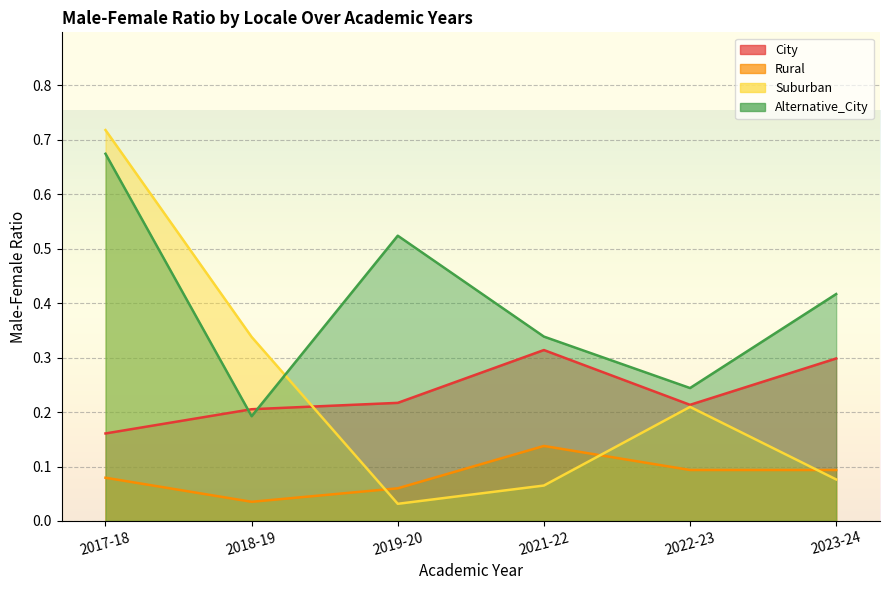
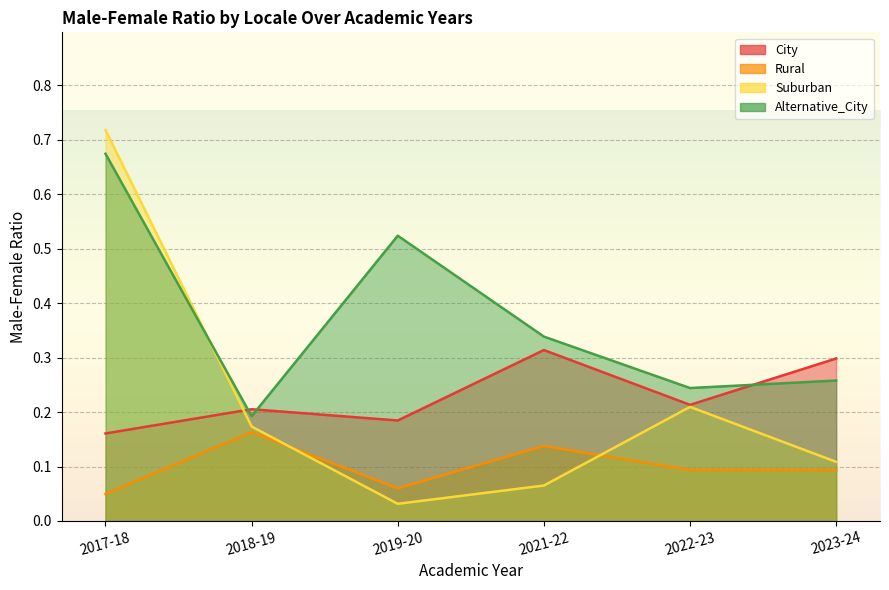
Rural, 2017-18: 0.08 -> 0.05
Rural, 2018-19: 0.04 -> 0.16
Suburban, 2018-19: 0.34 -> 0.17
City, 2019-20: 0.22 -> 0.18
Suburban, 2023-24: 0.08 -> 0.11
Alternative_City, 2023-24: 0.42 -> 0.26
